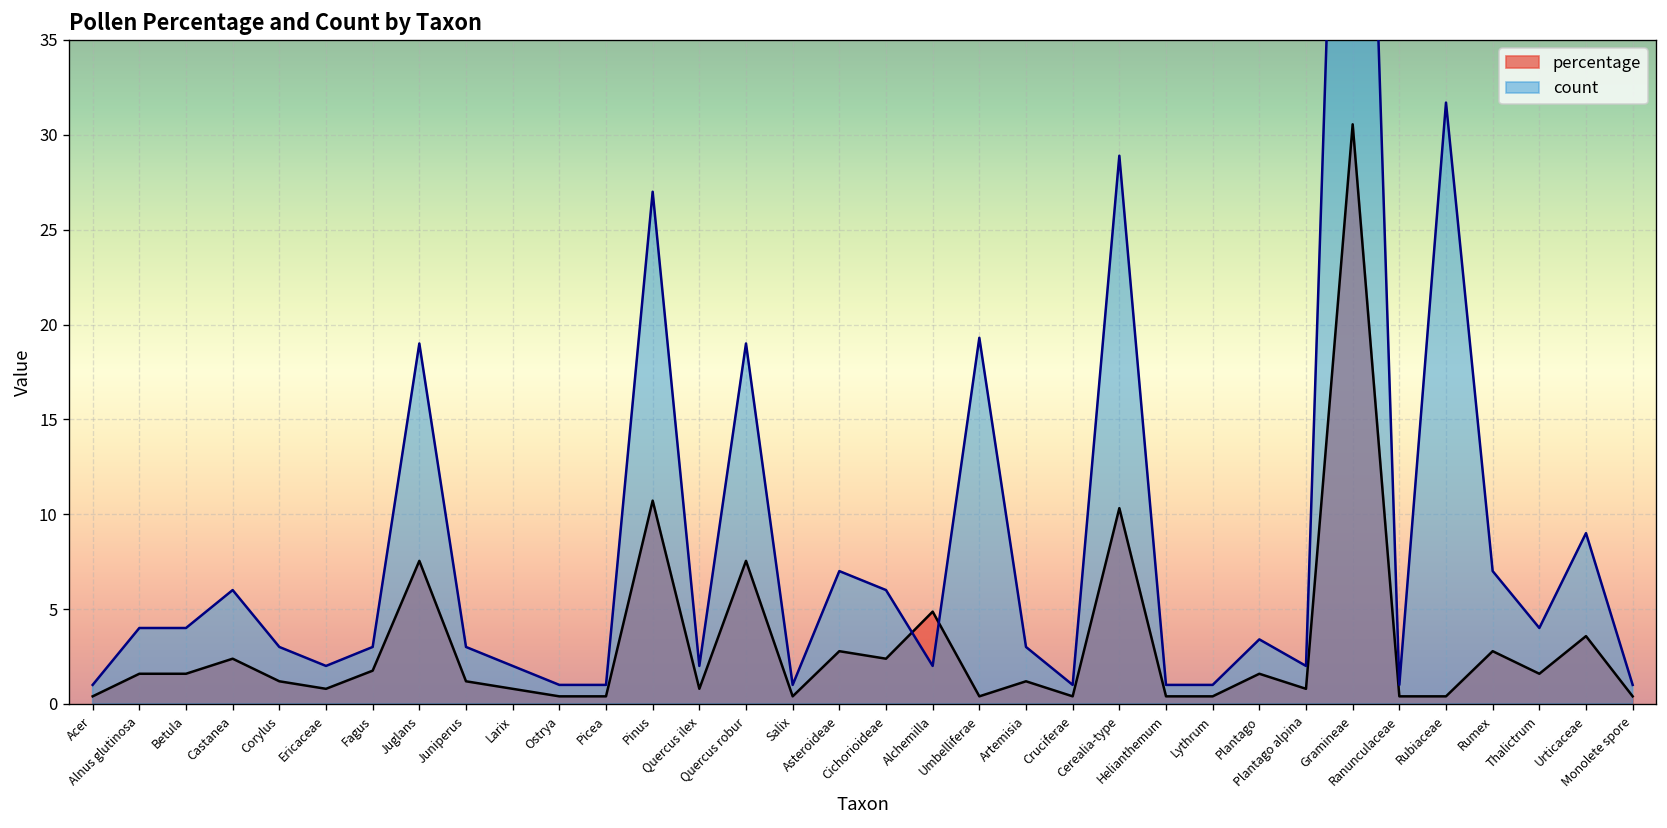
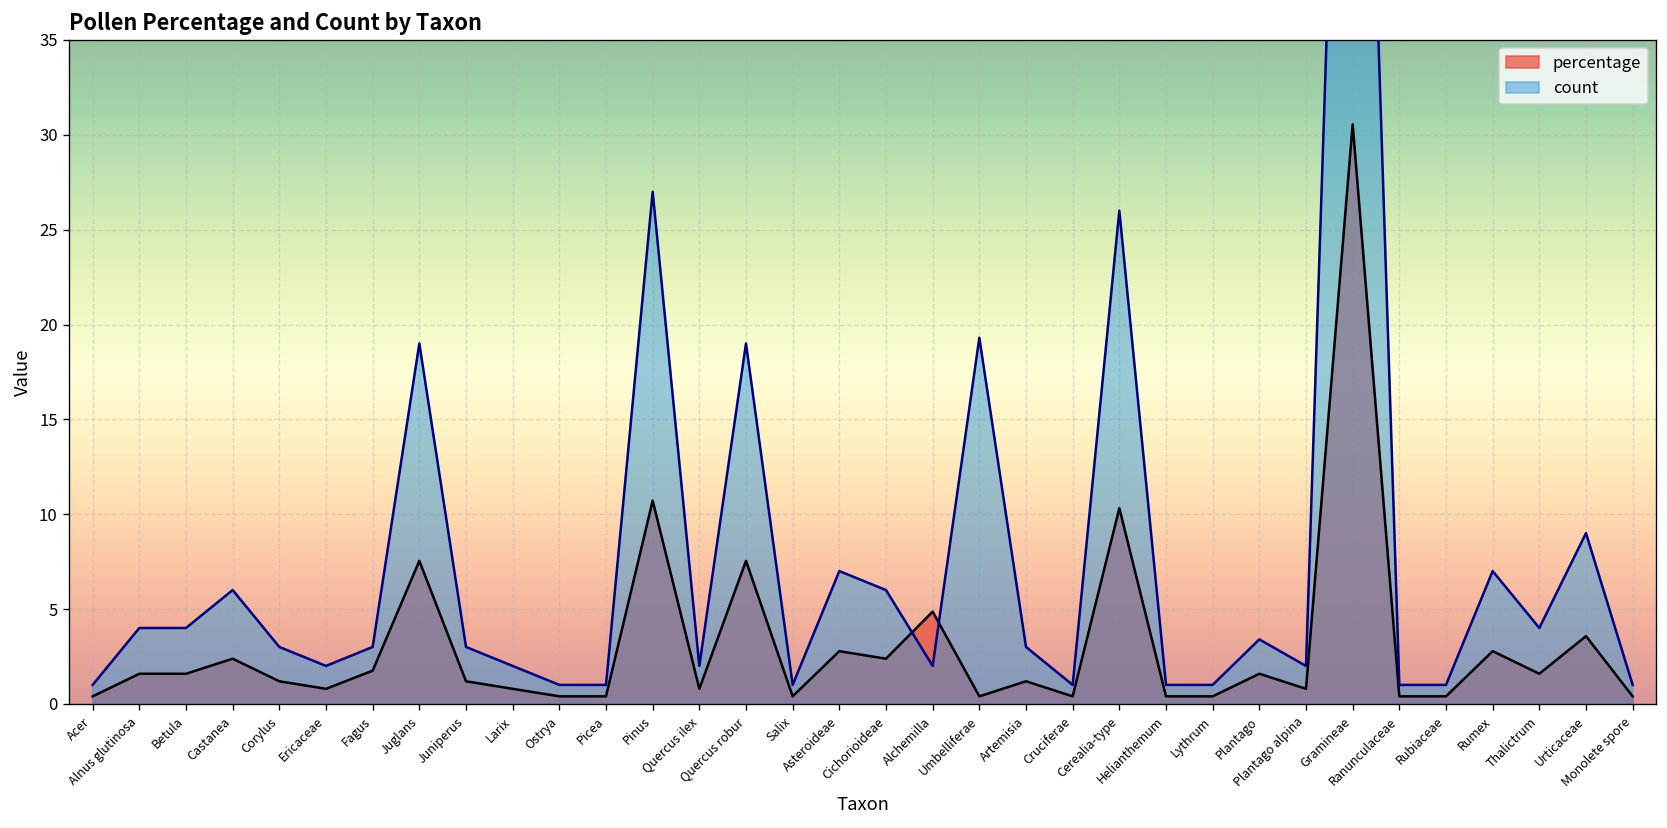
count, Cerealia-type: 28.9 -> 26.0
count, Rubiaceae: 31.7 -> 1.0
